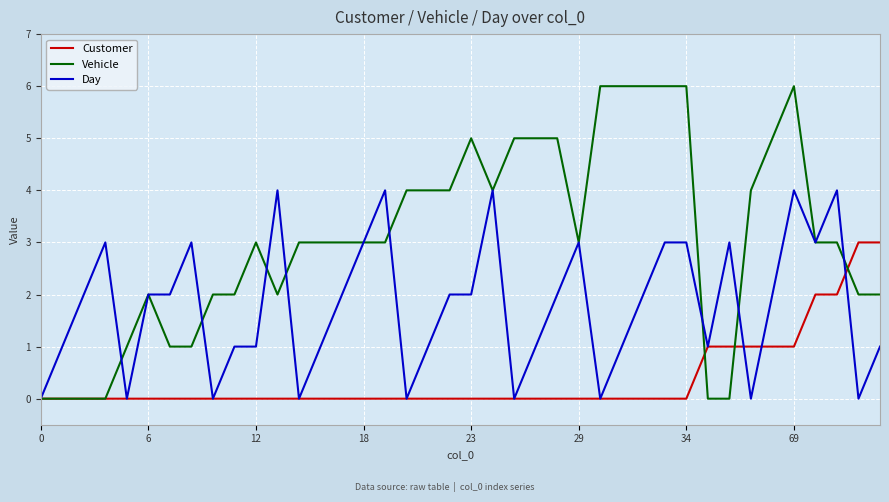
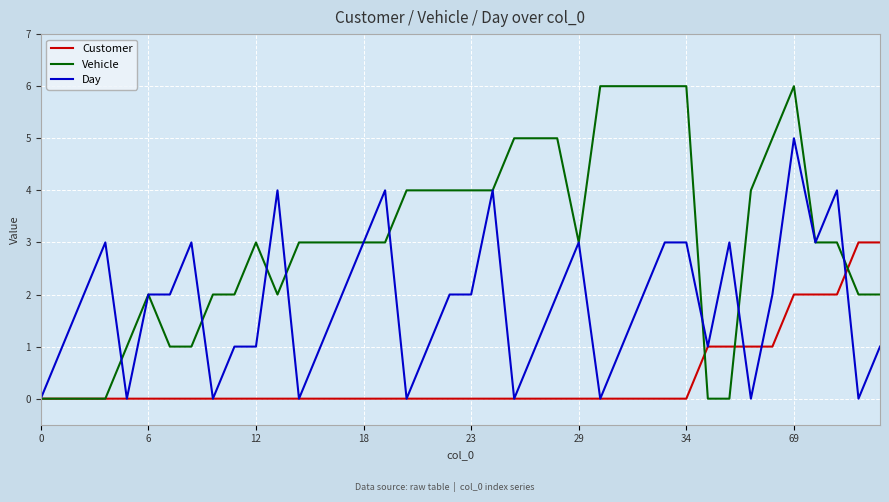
Vehicle, 23: 5 -> 4
Customer, 69: 1 -> 2
Day, 69: 4 -> 5
